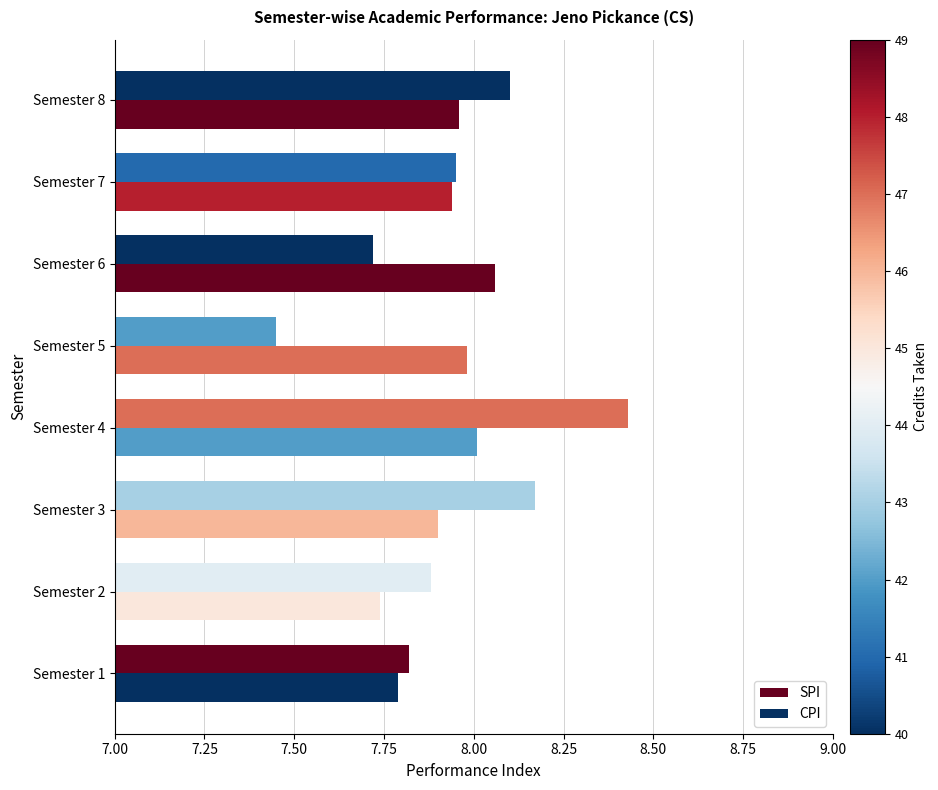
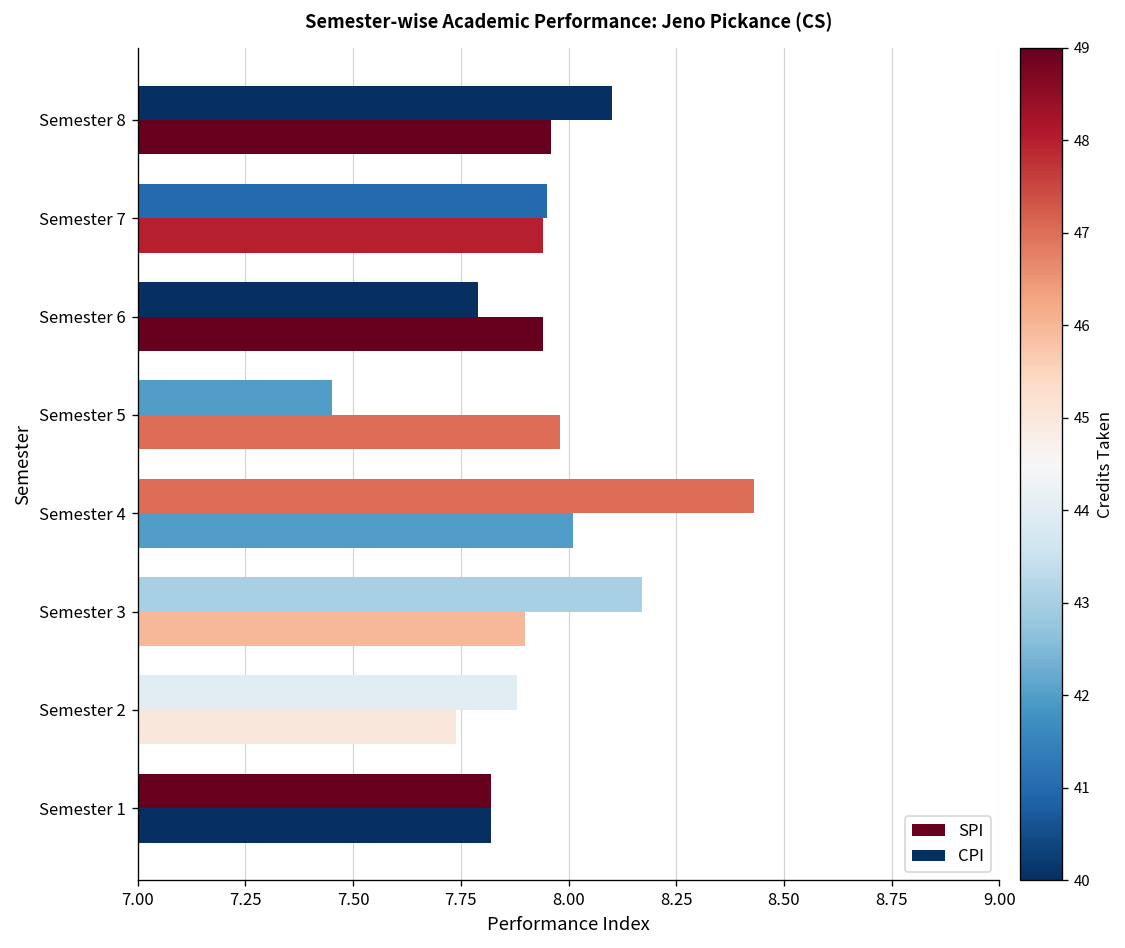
SPI, Semester 6: 7.72 -> 7.79
CPI, Semester 6: 8.06 -> 7.94
CPI, Semester 1: 7.79 -> 7.82
